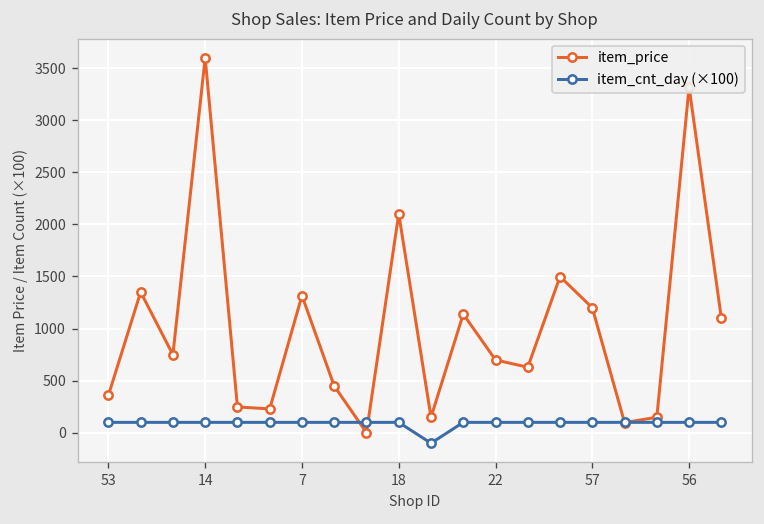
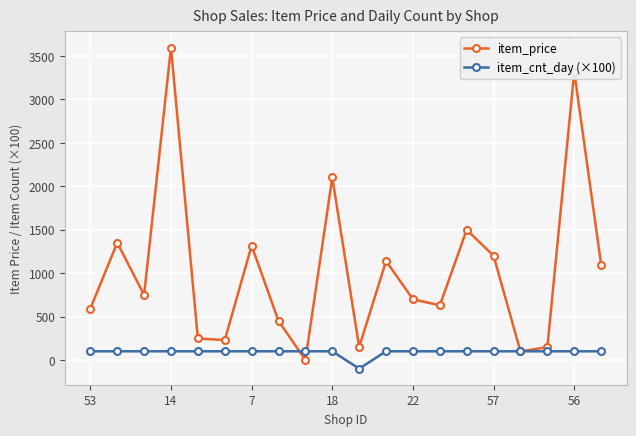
item_price, 53: 400 -> 600
